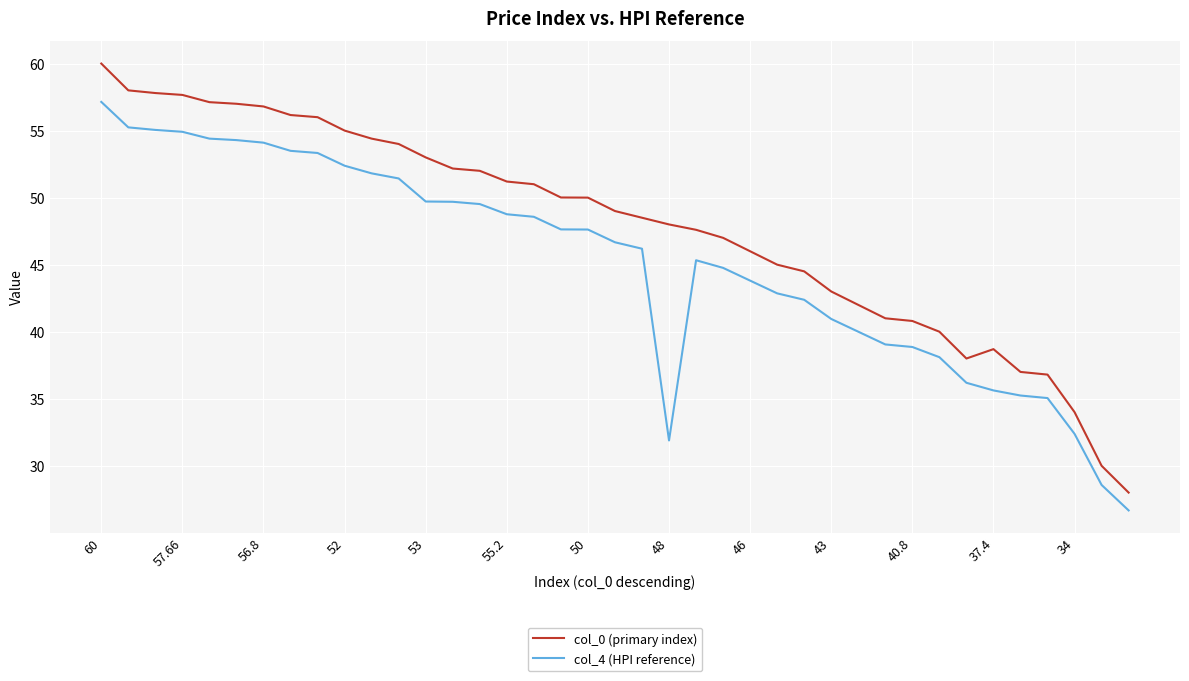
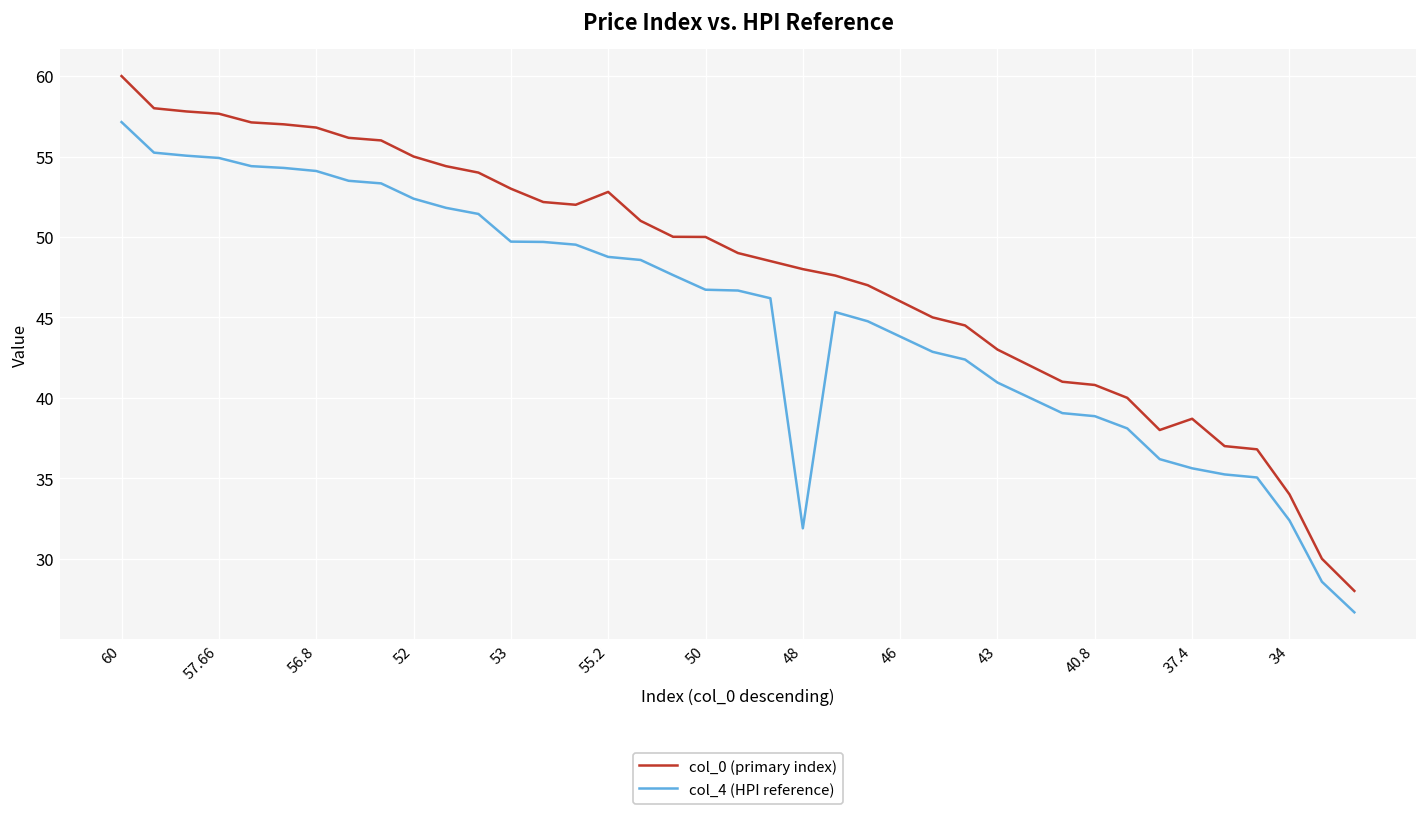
col_0 (primary index), 55.2: 51.2 -> 52.8
col_4 (HPI reference), 50: 47.6 -> 46.7
